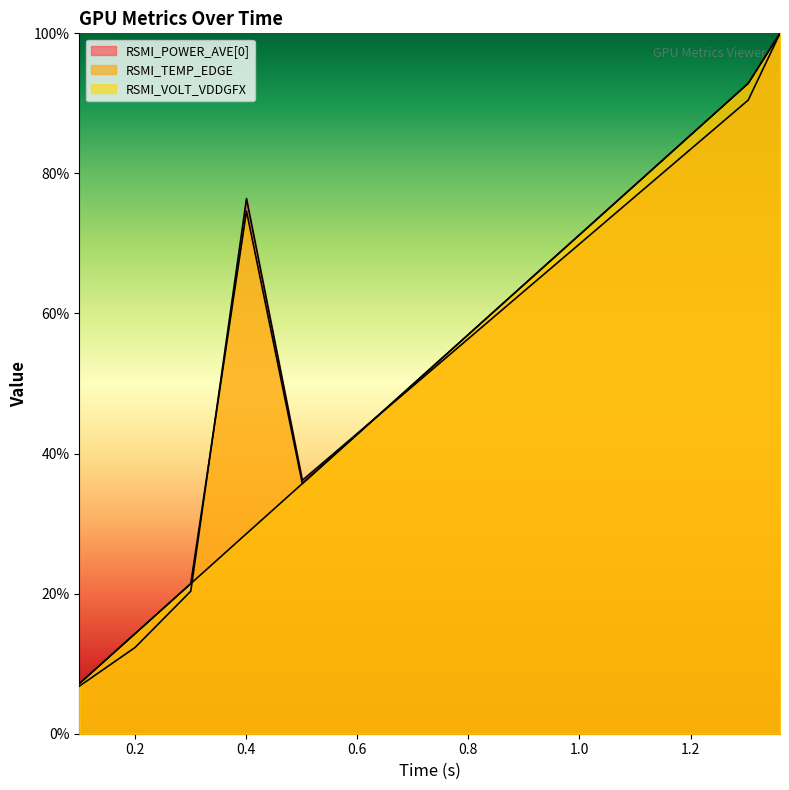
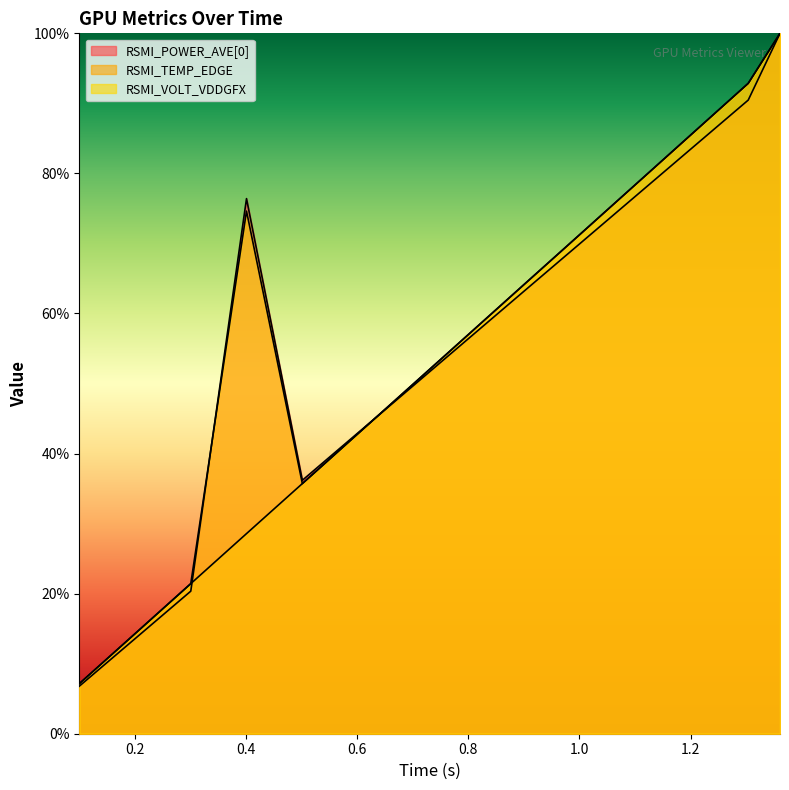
RSMI_POWER_AVE[0], 0.2: 12% -> 14%
